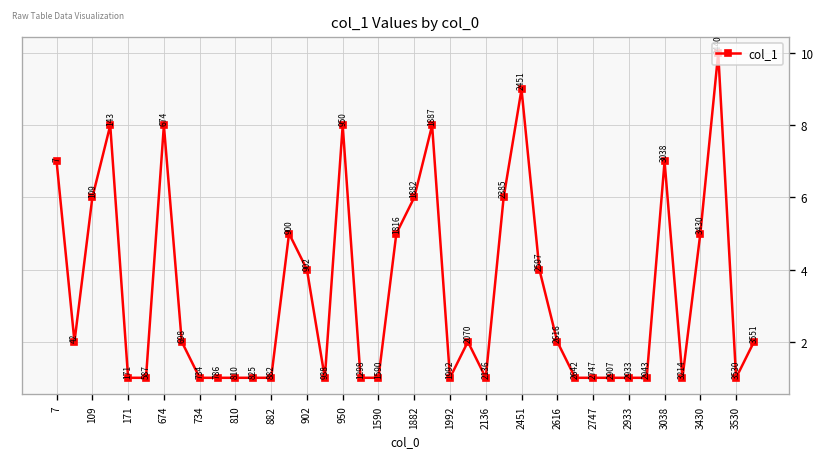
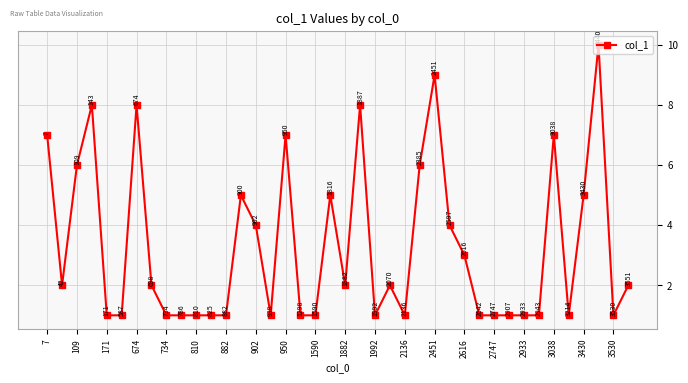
950: 8 -> 7
1882: 6 -> 2
2616: 2 -> 3
